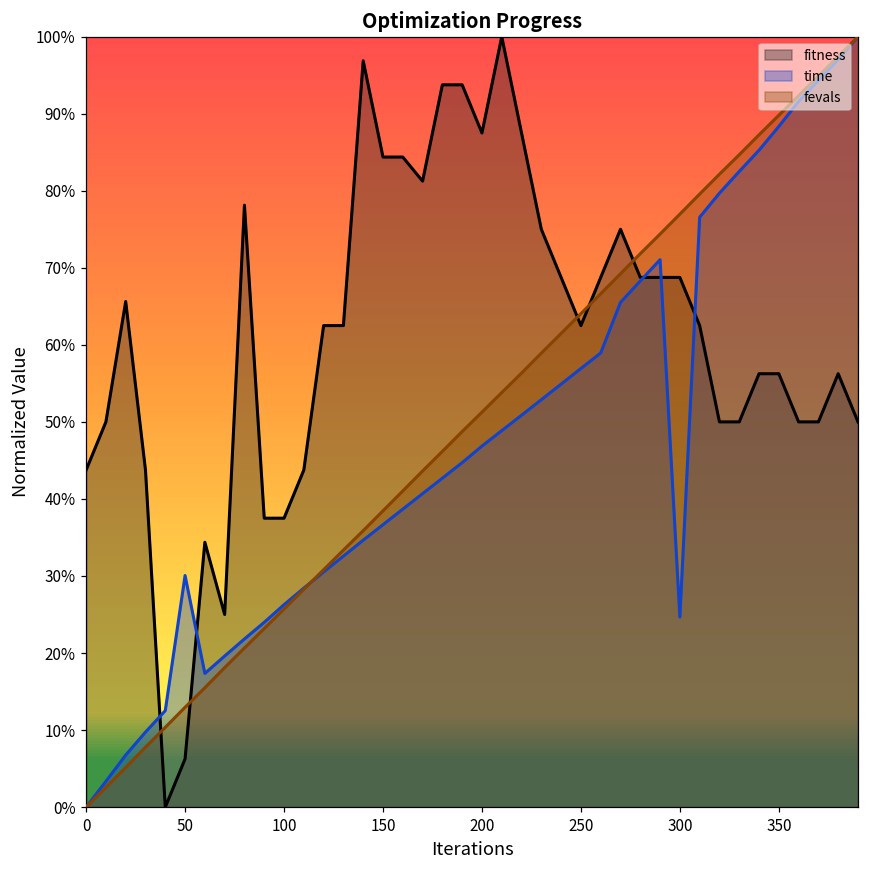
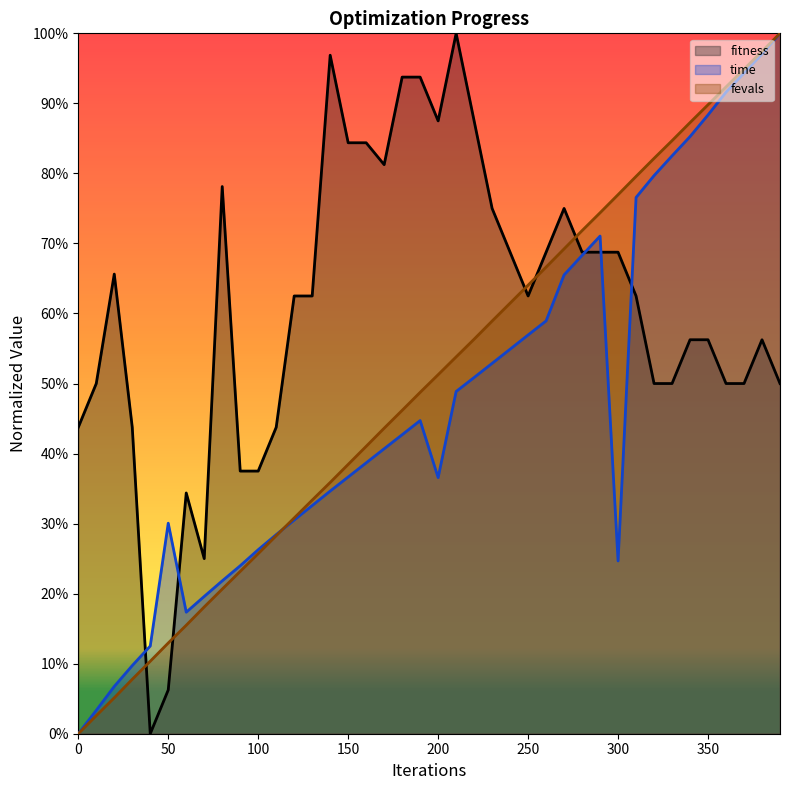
time, 200: 47% -> 37%
